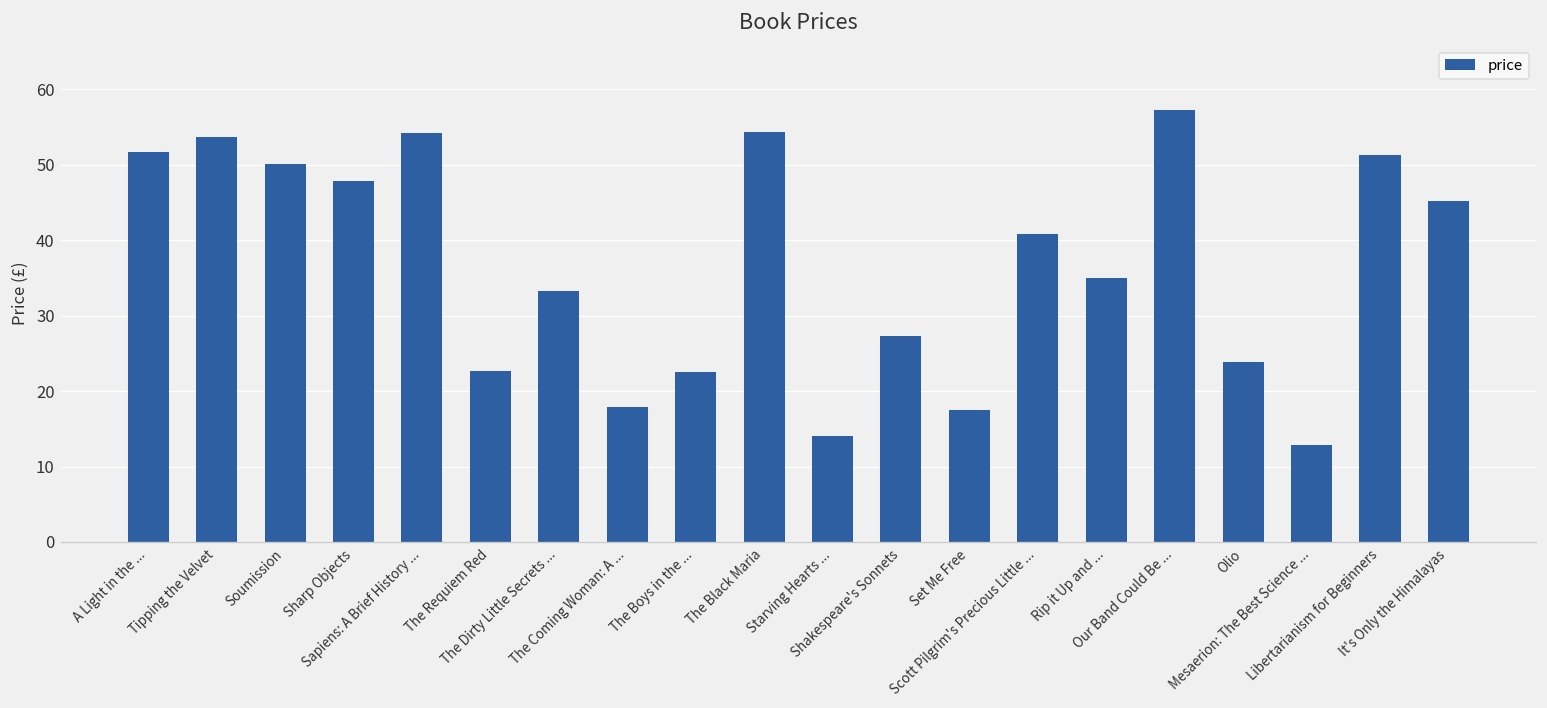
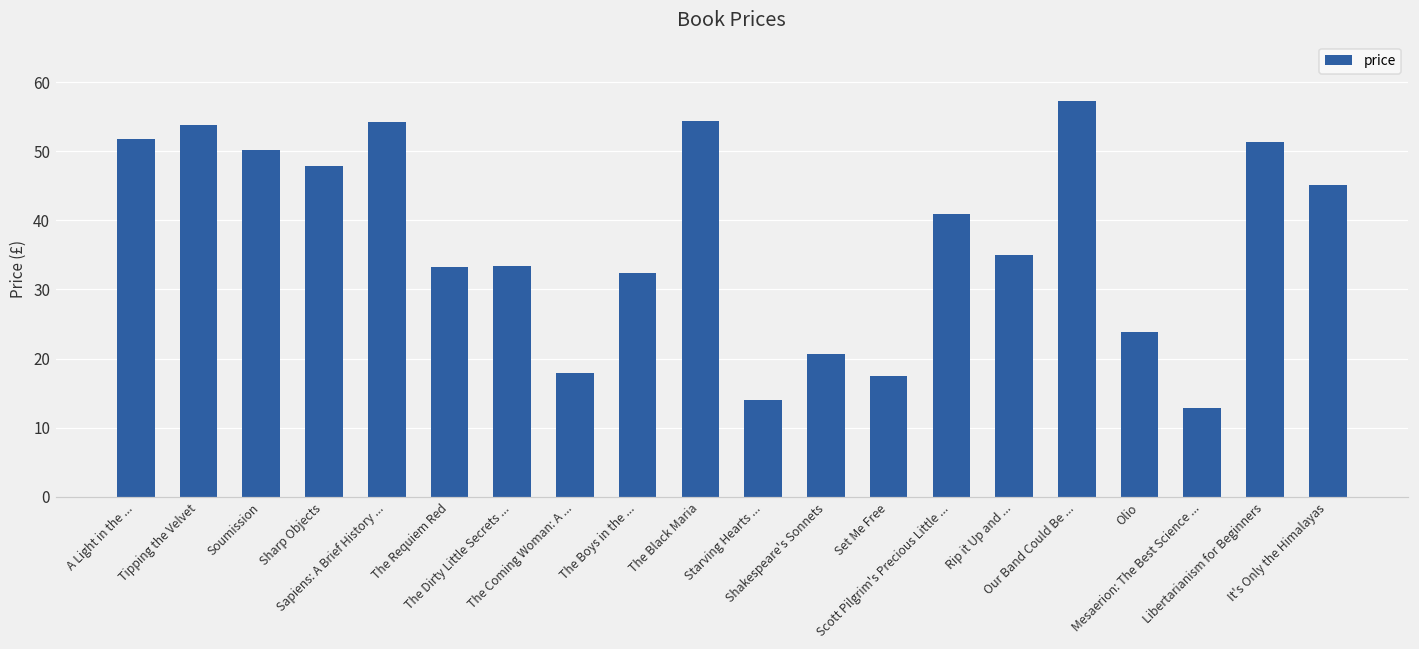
The Requiem Red: 23 -> 33
The Boys in the ...: 23 -> 32
Shakespeare's Sonnets: 27 -> 21
